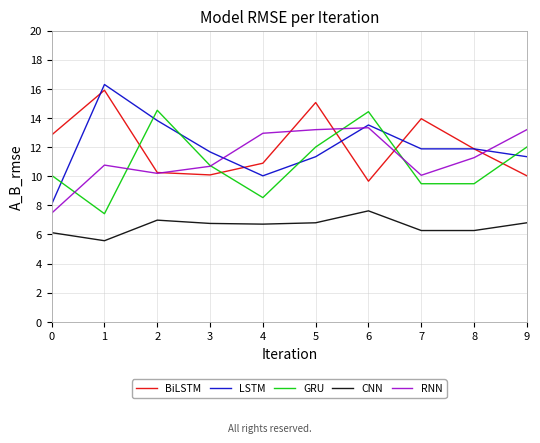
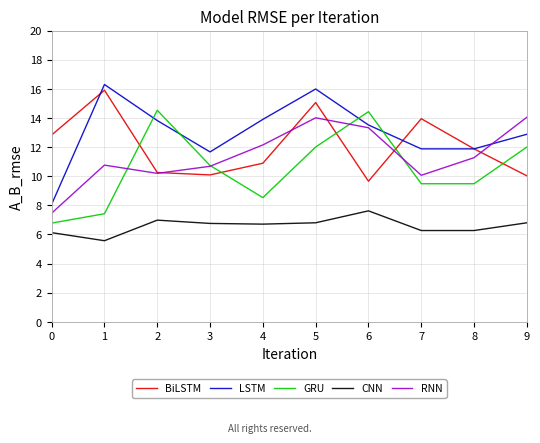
GRU, 0: 10.1 -> 6.8
LSTM, 4: 10.0 -> 13.9
RNN, 4: 12.9 -> 12.1
LSTM, 5: 11.3 -> 16.0
RNN, 5: 13.2 -> 14.0
LSTM, 9: 11.3 -> 12.9
RNN, 9: 13.2 -> 14.0
